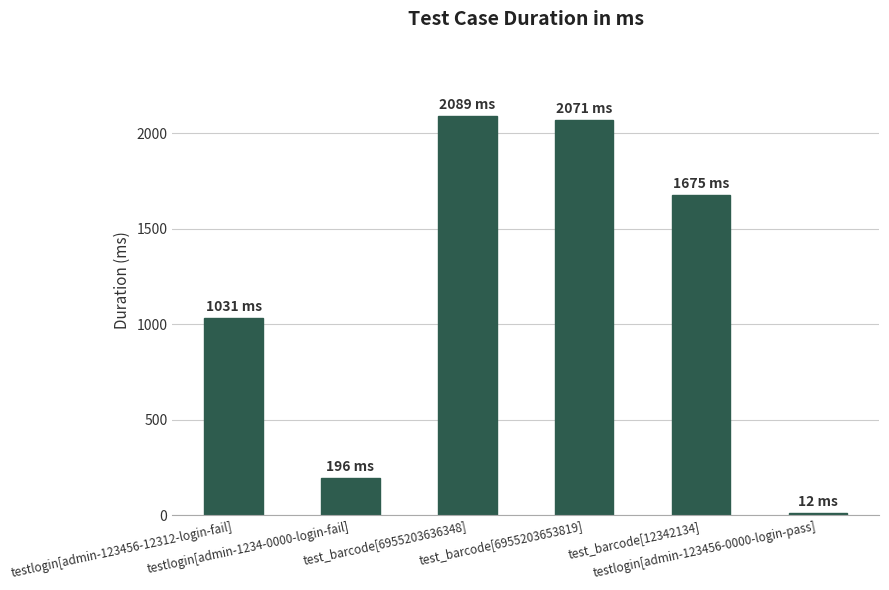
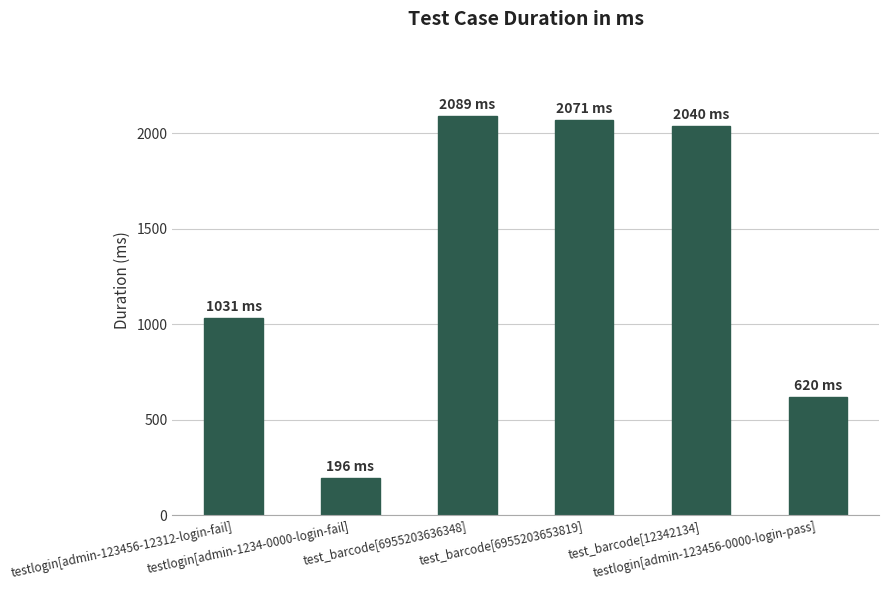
test_barcode[12342134]: 1675 -> 2040
testlogin[admin-123456-0000-login-pass]: 12 -> 620
